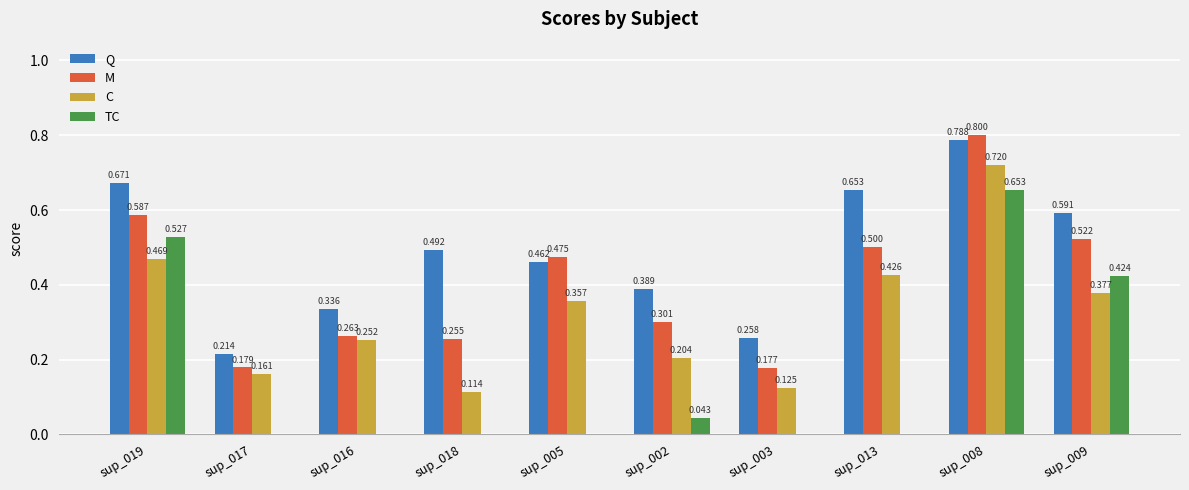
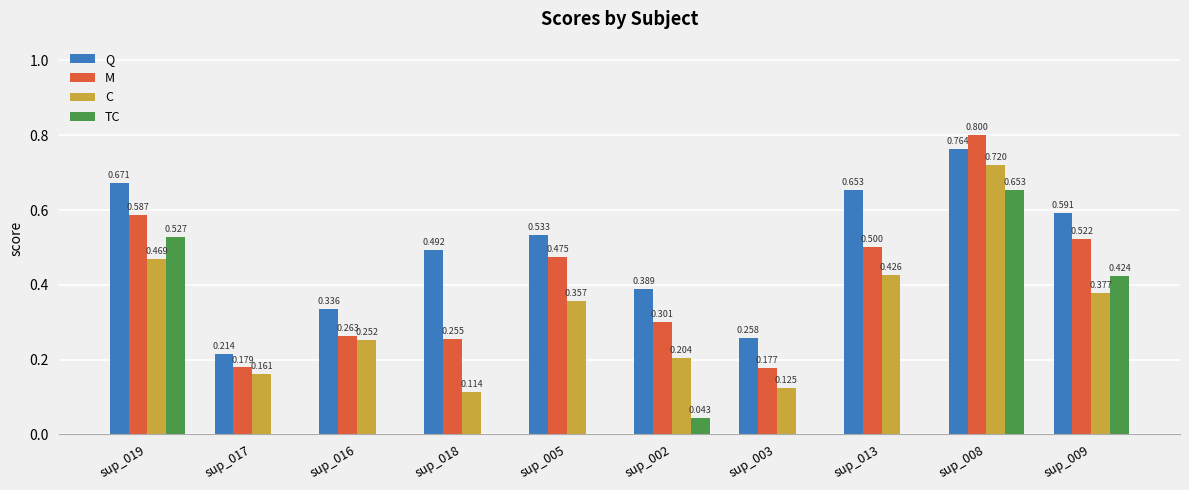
Q, sup_005: 0.462 -> 0.533
Q, sup_008: 0.788 -> 0.764
